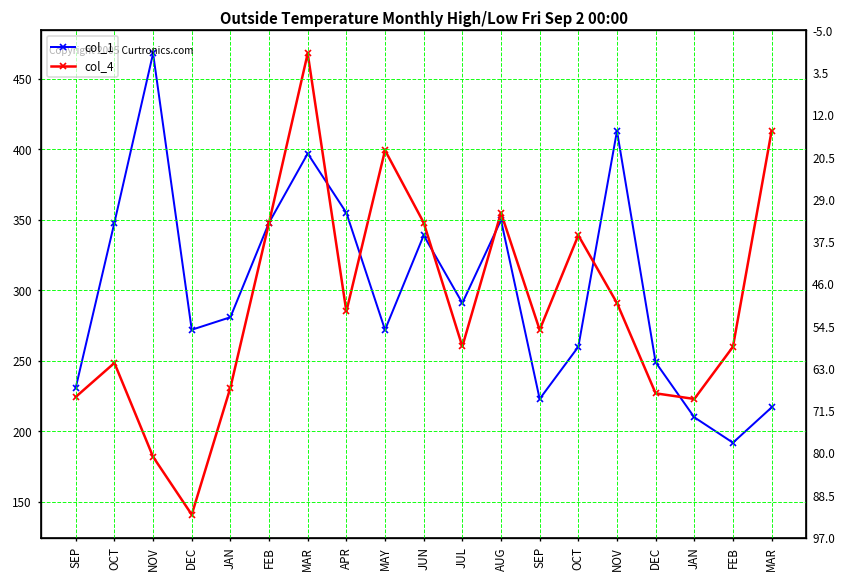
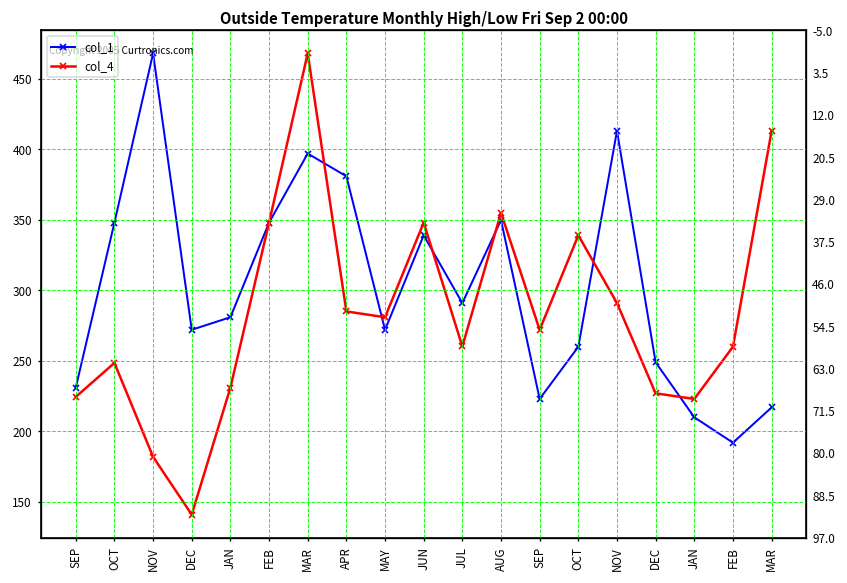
col_1, APR: 355 -> 381
col_4, MAY: 399 -> 281
